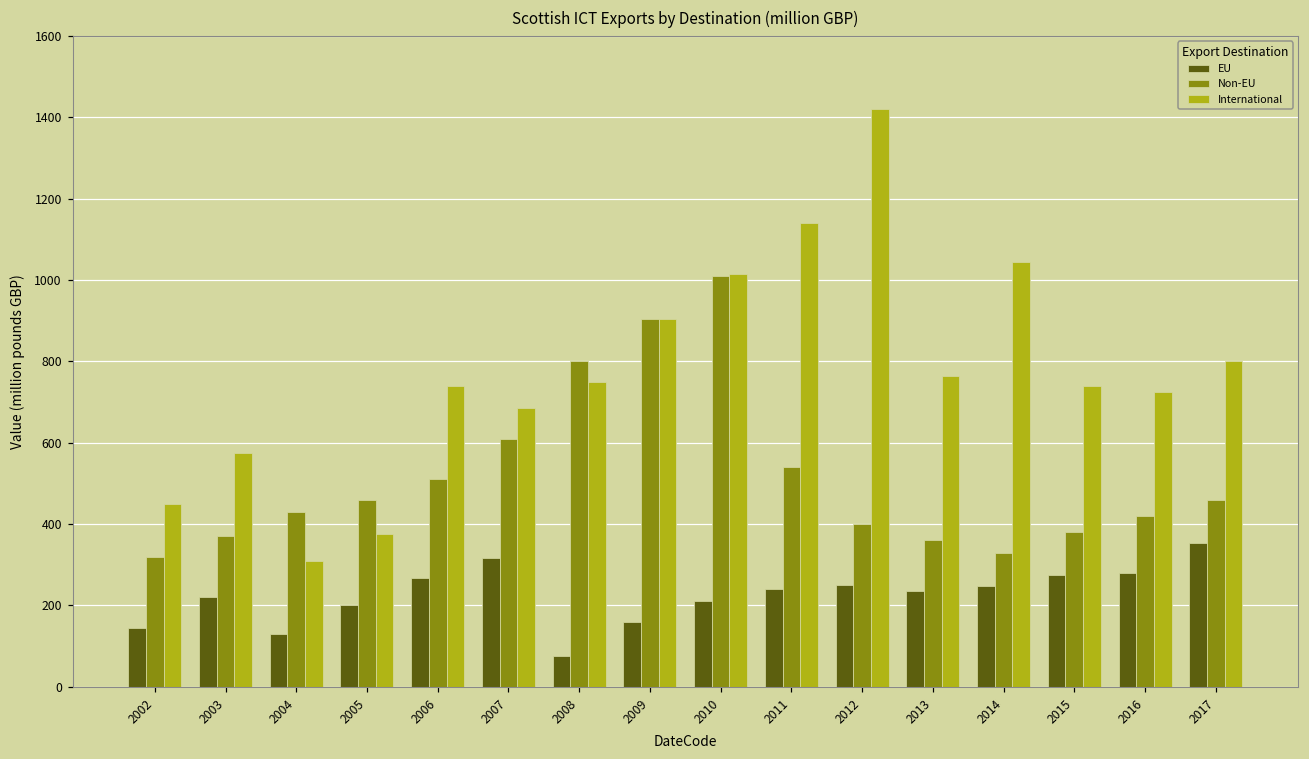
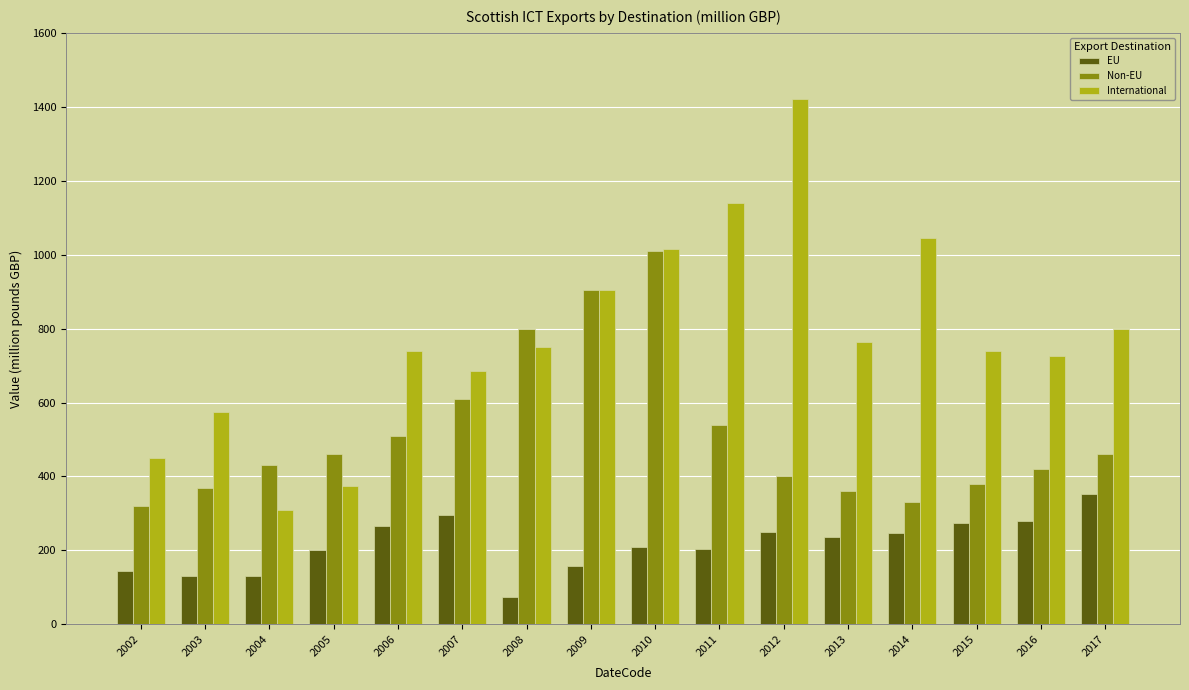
EU, 2003: 220 -> 130
EU, 2007: 320 -> 300
EU, 2011: 240 -> 200
